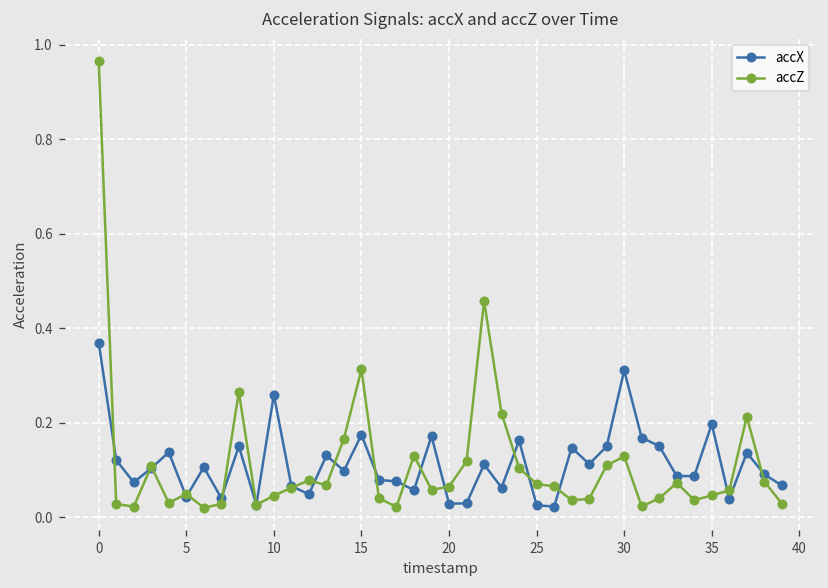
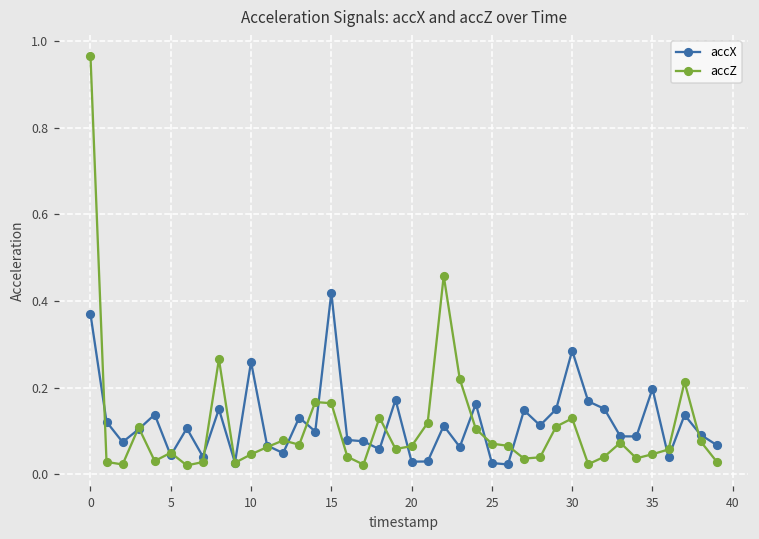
accX, 15: 0.17 -> 0.42
accZ, 15: 0.31 -> 0.16
accX, 30: 0.31 -> 0.29
